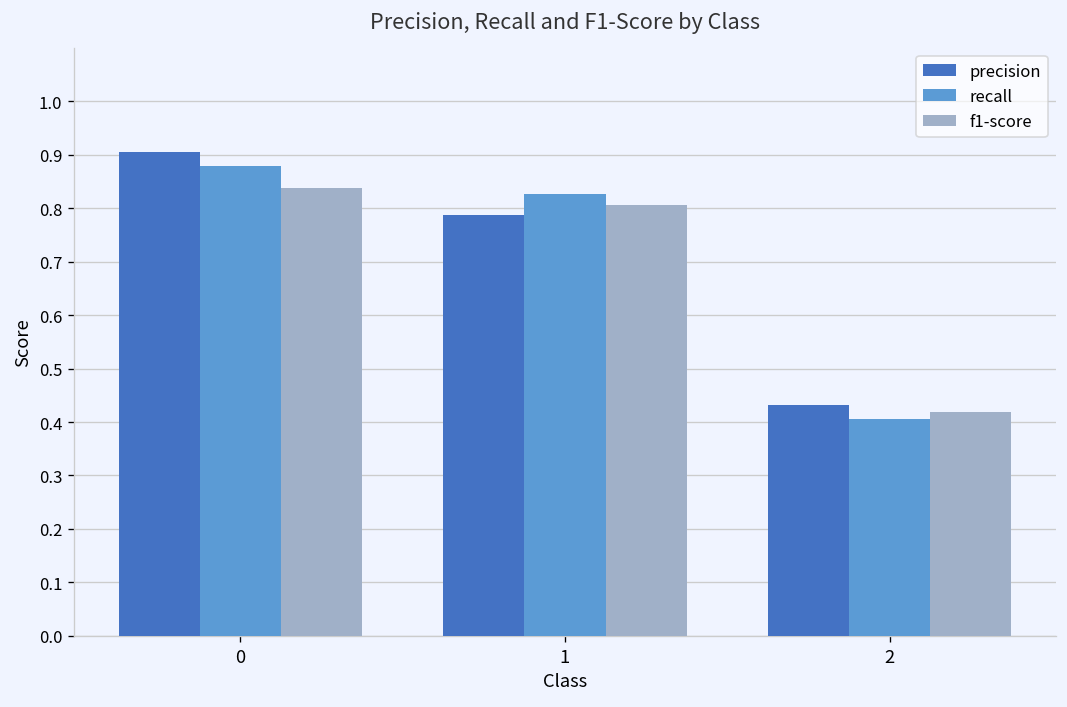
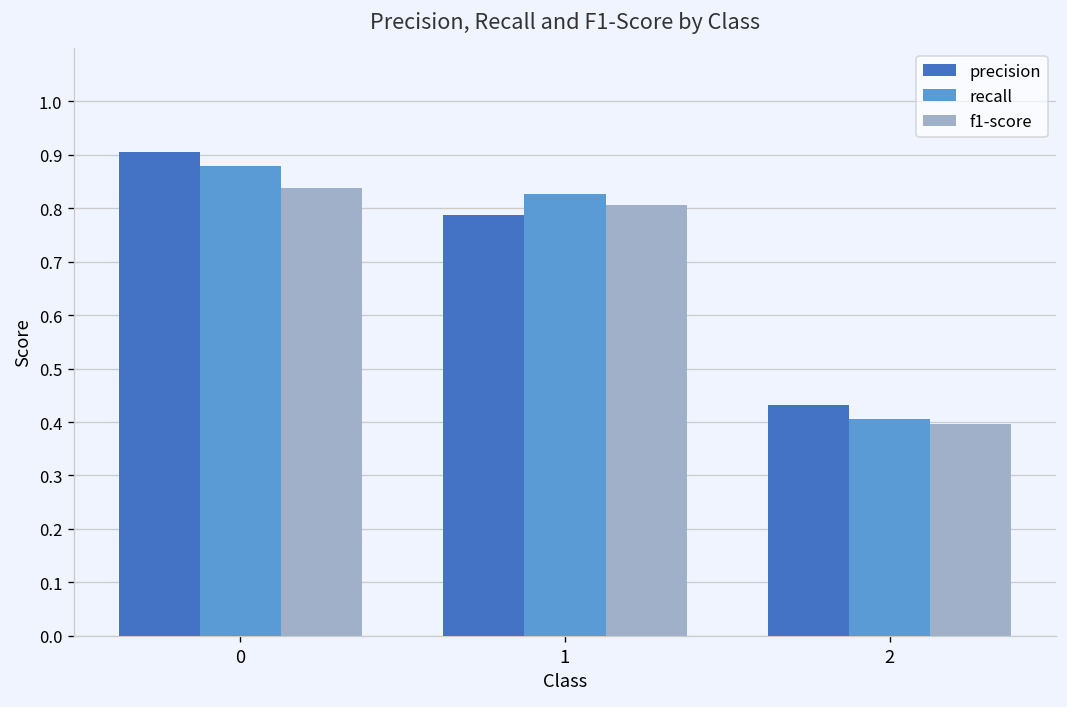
f1-score, 2: 0.42 -> 0.40
